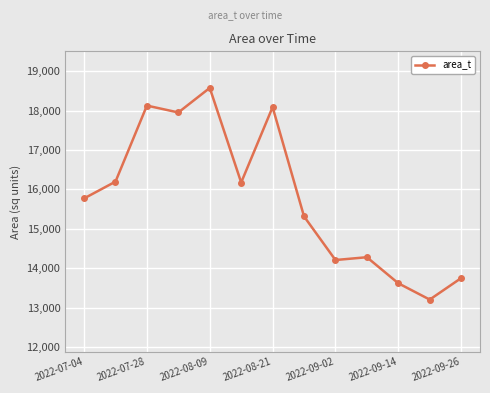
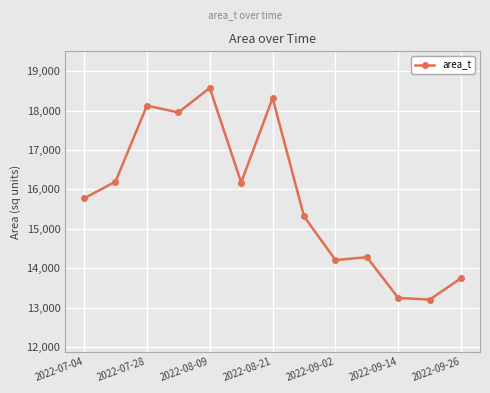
2022-08-21: 18,100 -> 18,300
2022-09-14: 13,600 -> 13,200
